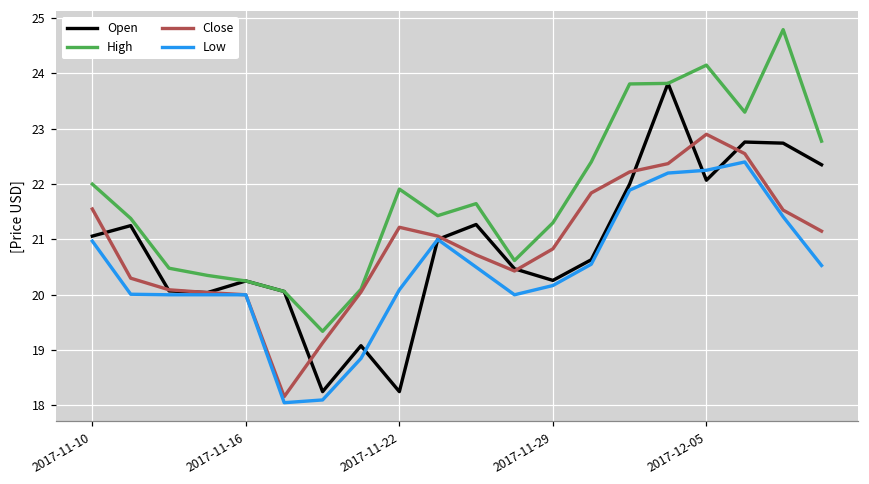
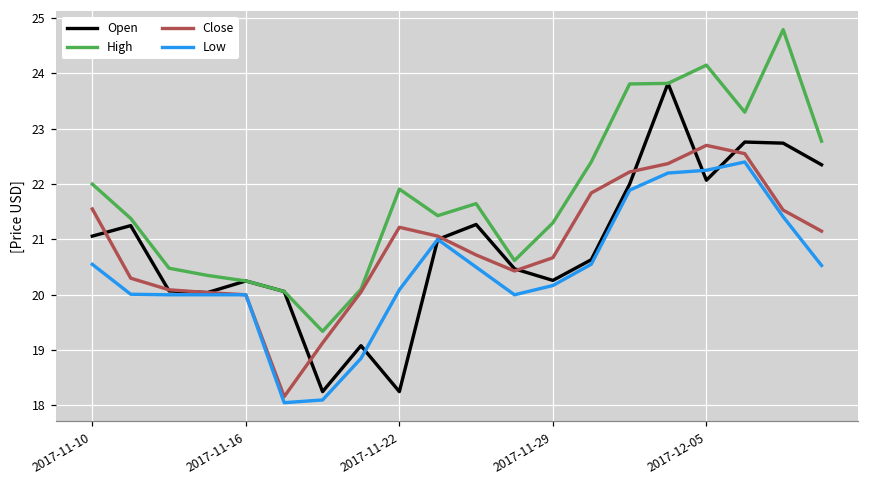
Low, 2017-11-10: 21.0 -> 20.6
Close, 2017-11-29: 20.8 -> 20.7
Close, 2017-12-05: 22.9 -> 22.7
